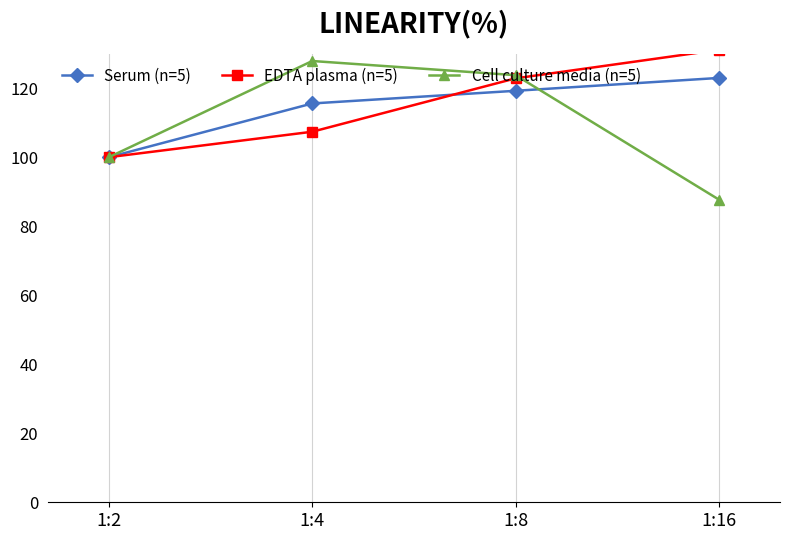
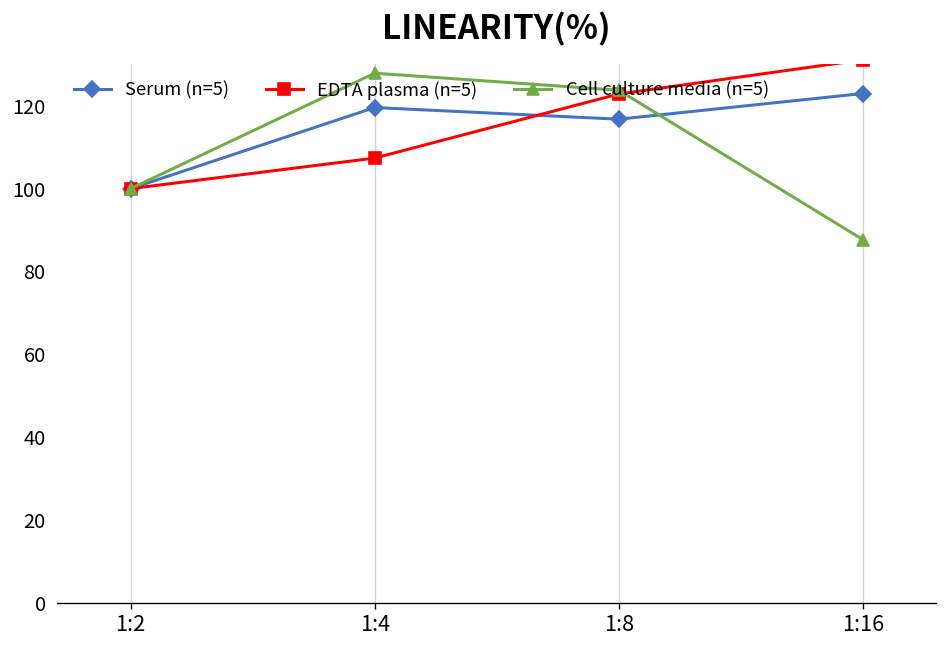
Serum (n=5), 1:4: 116 -> 120
Serum (n=5), 1:8: 119 -> 117
